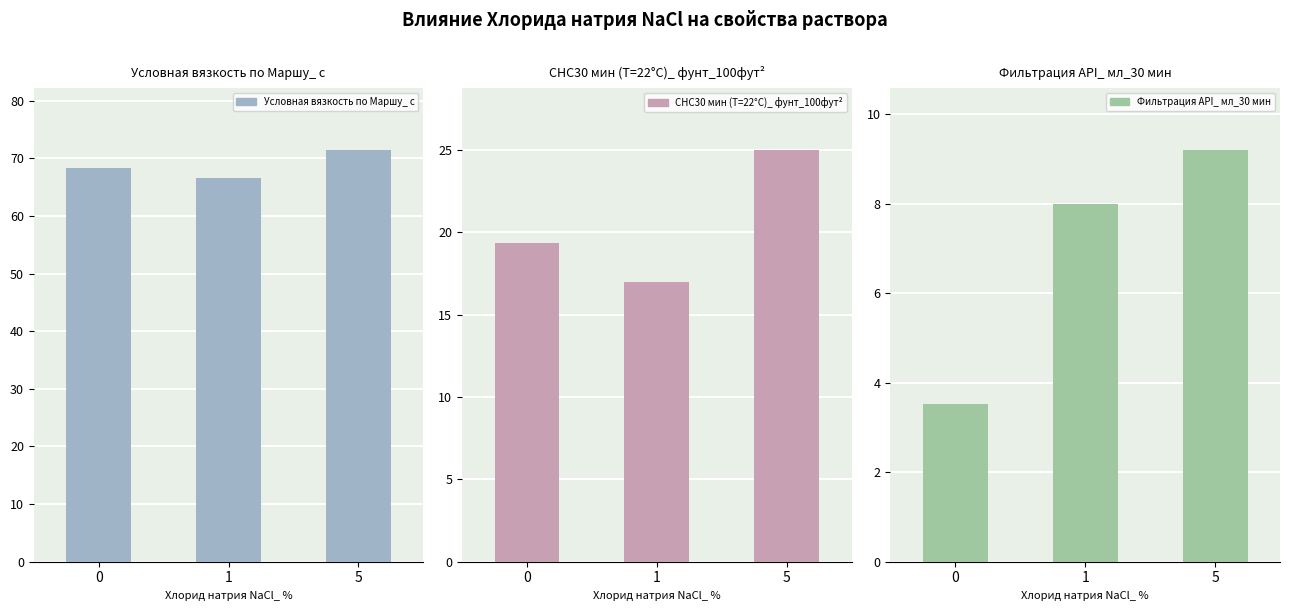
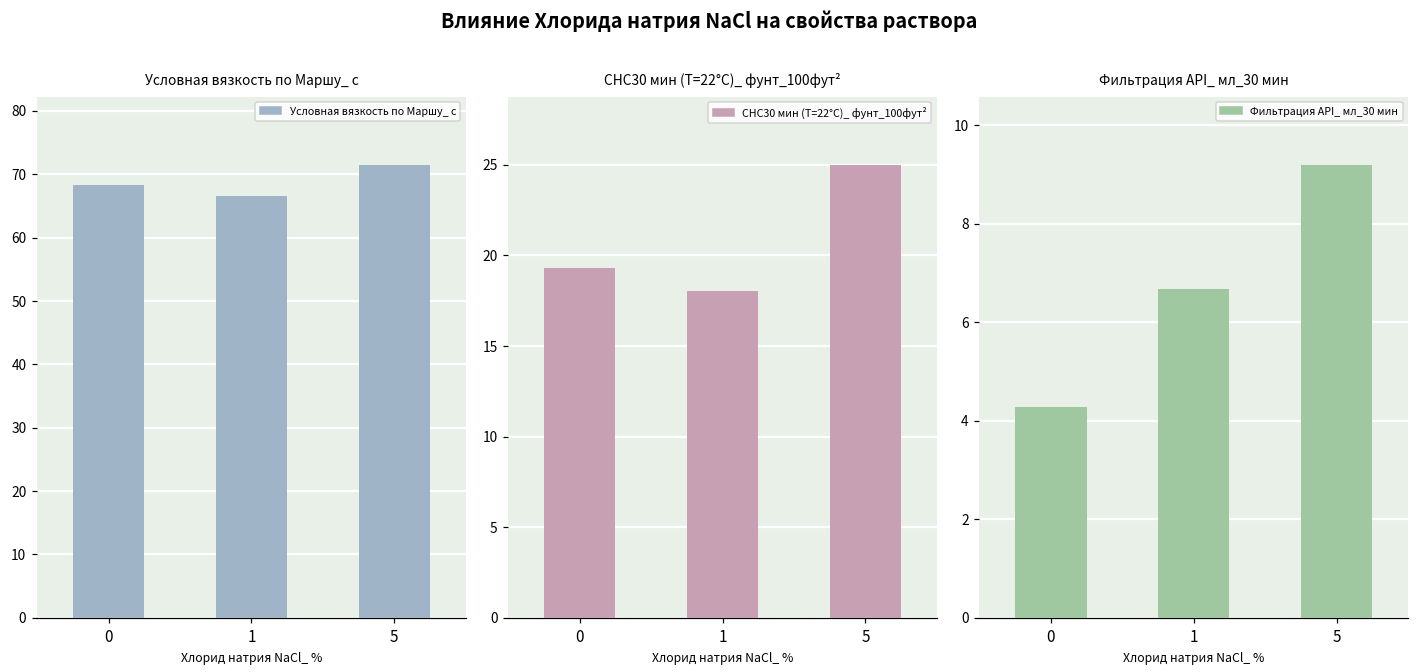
СНС30 мин (Т=22°С)_ фунт_100фут², 1: 17.0 -> 18.0
Фильтрация API_ мл_30 мин, 0: 3.5 -> 4.3
Фильтрация API_ мл_30 мин, 1: 8.0 -> 6.7
